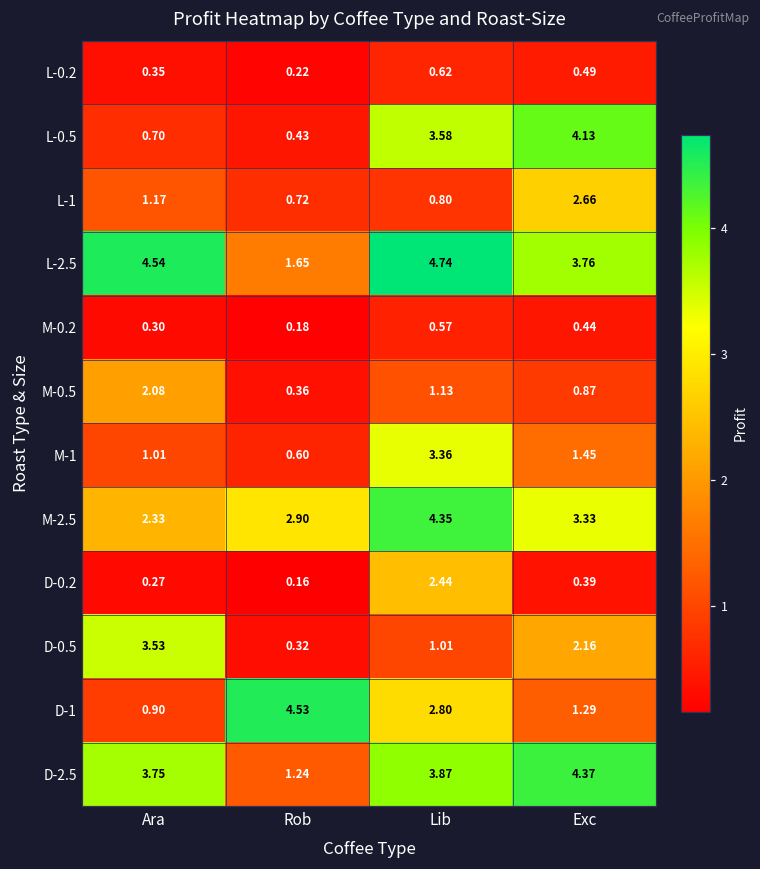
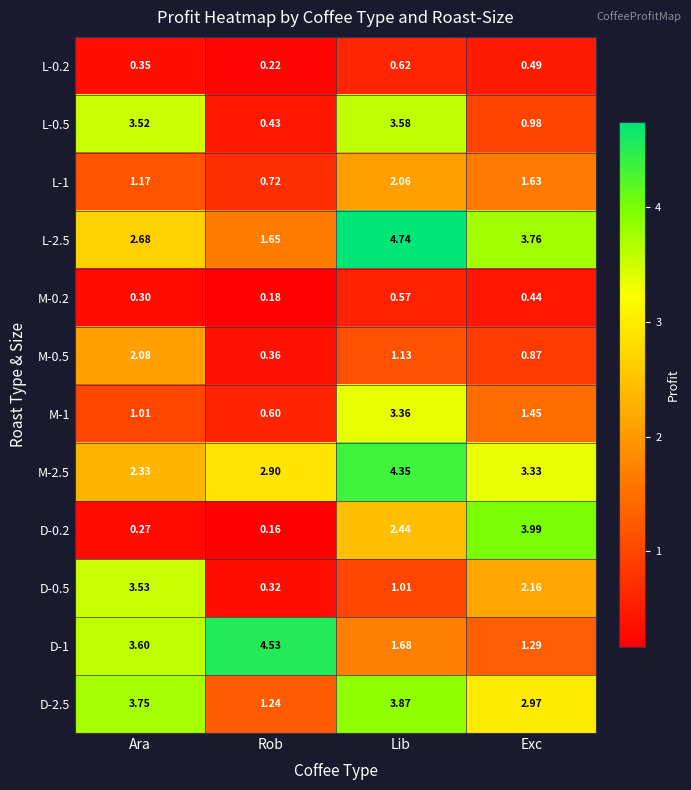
L-0.5, Ara: 0.70 -> 3.52
L-0.5, Exc: 4.13 -> 0.98
L-1, Lib: 0.80 -> 2.06
L-1, Exc: 2.66 -> 1.63
L-2.5, Ara: 4.54 -> 2.68
D-0.2, Exc: 0.39 -> 3.99
D-1, Ara: 0.90 -> 3.60
D-1, Lib: 2.80 -> 1.68
D-2.5, Exc: 4.37 -> 2.97
